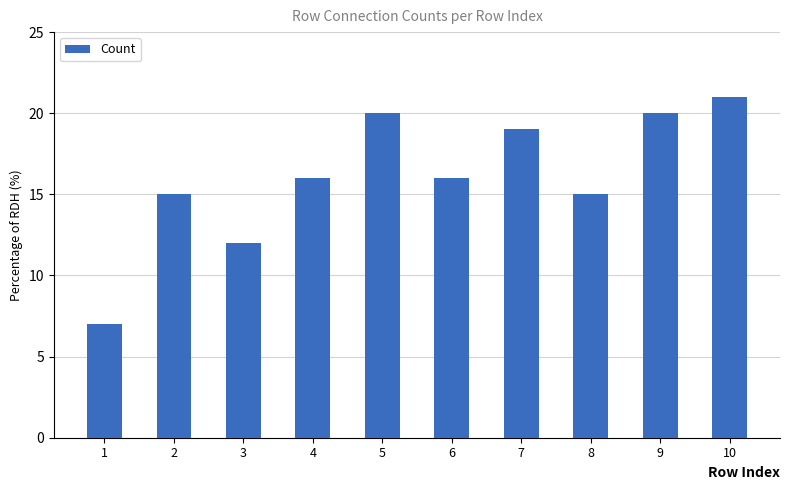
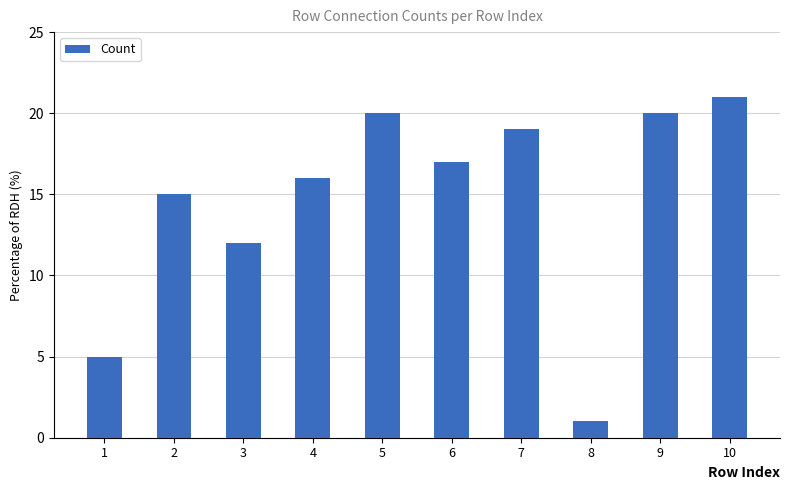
1: 7 -> 5
6: 16 -> 17
8: 15 -> 1
